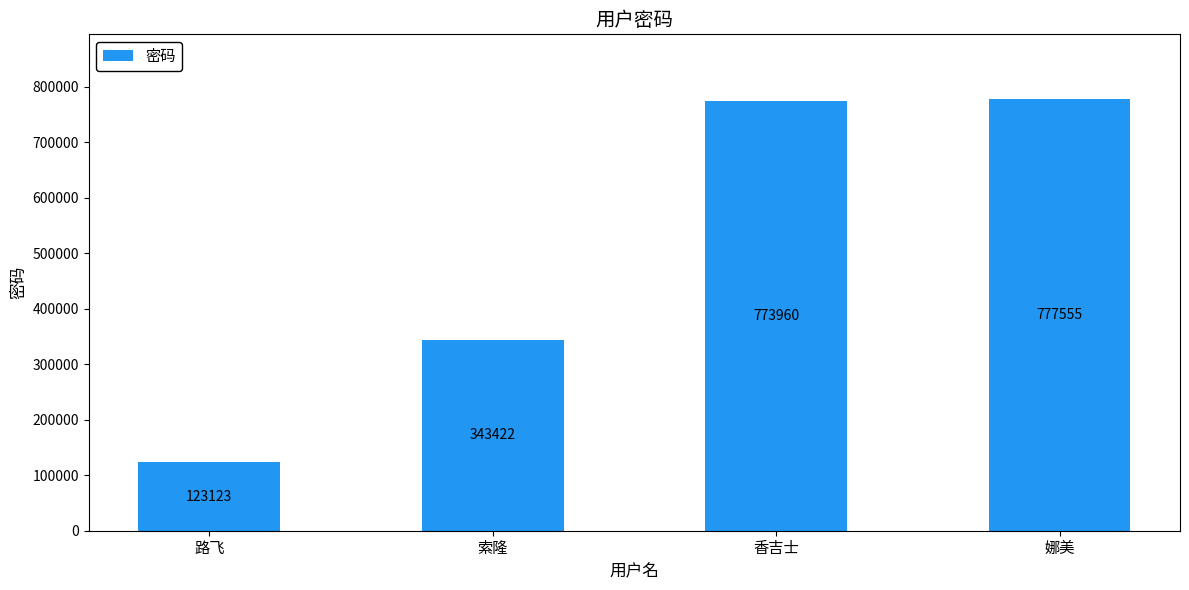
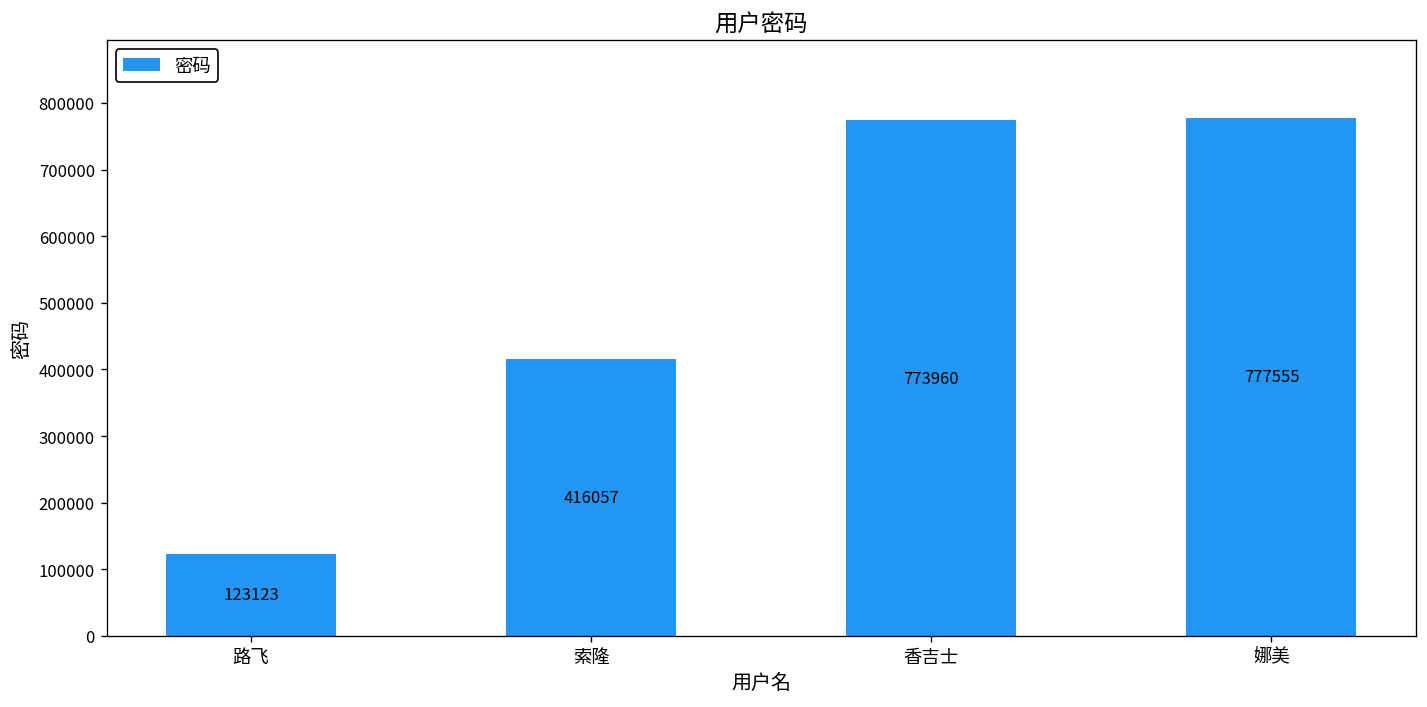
索隆: 343422 -> 416057
